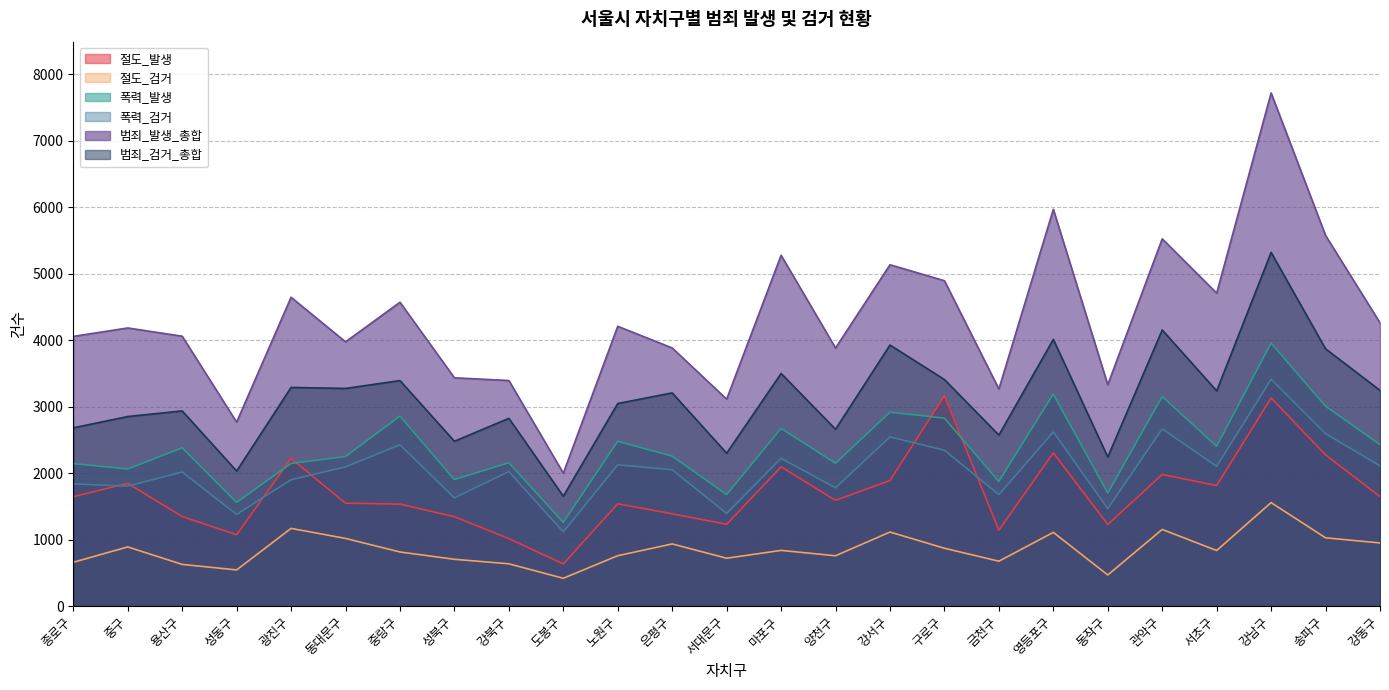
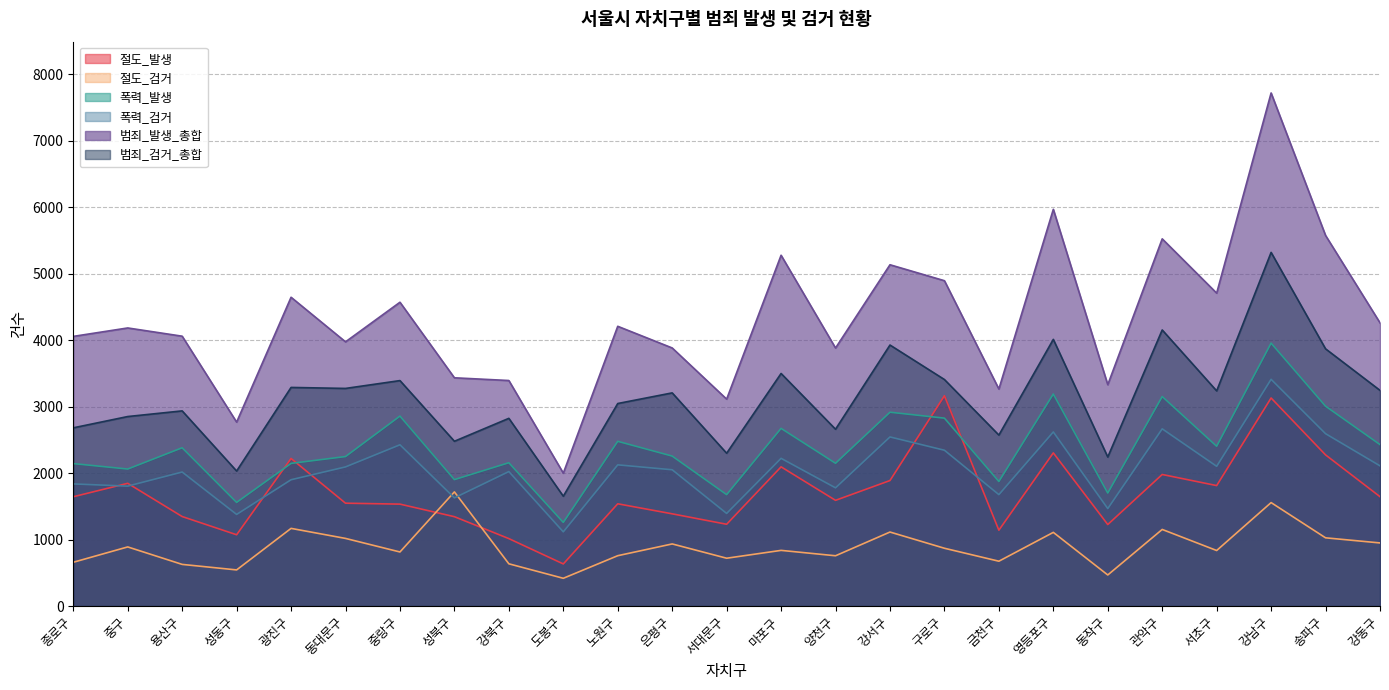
절도_검거, 성북구: 700 -> 1700
